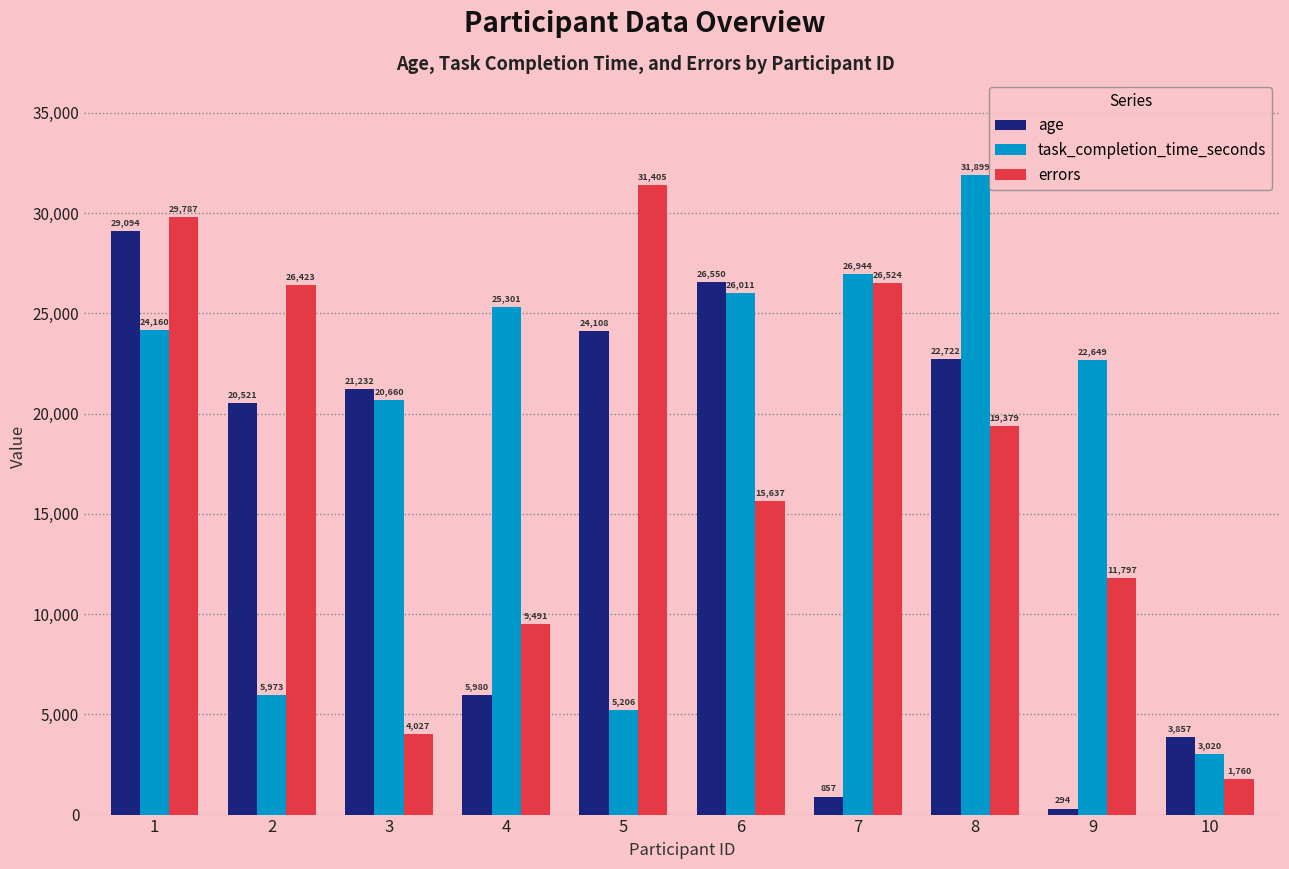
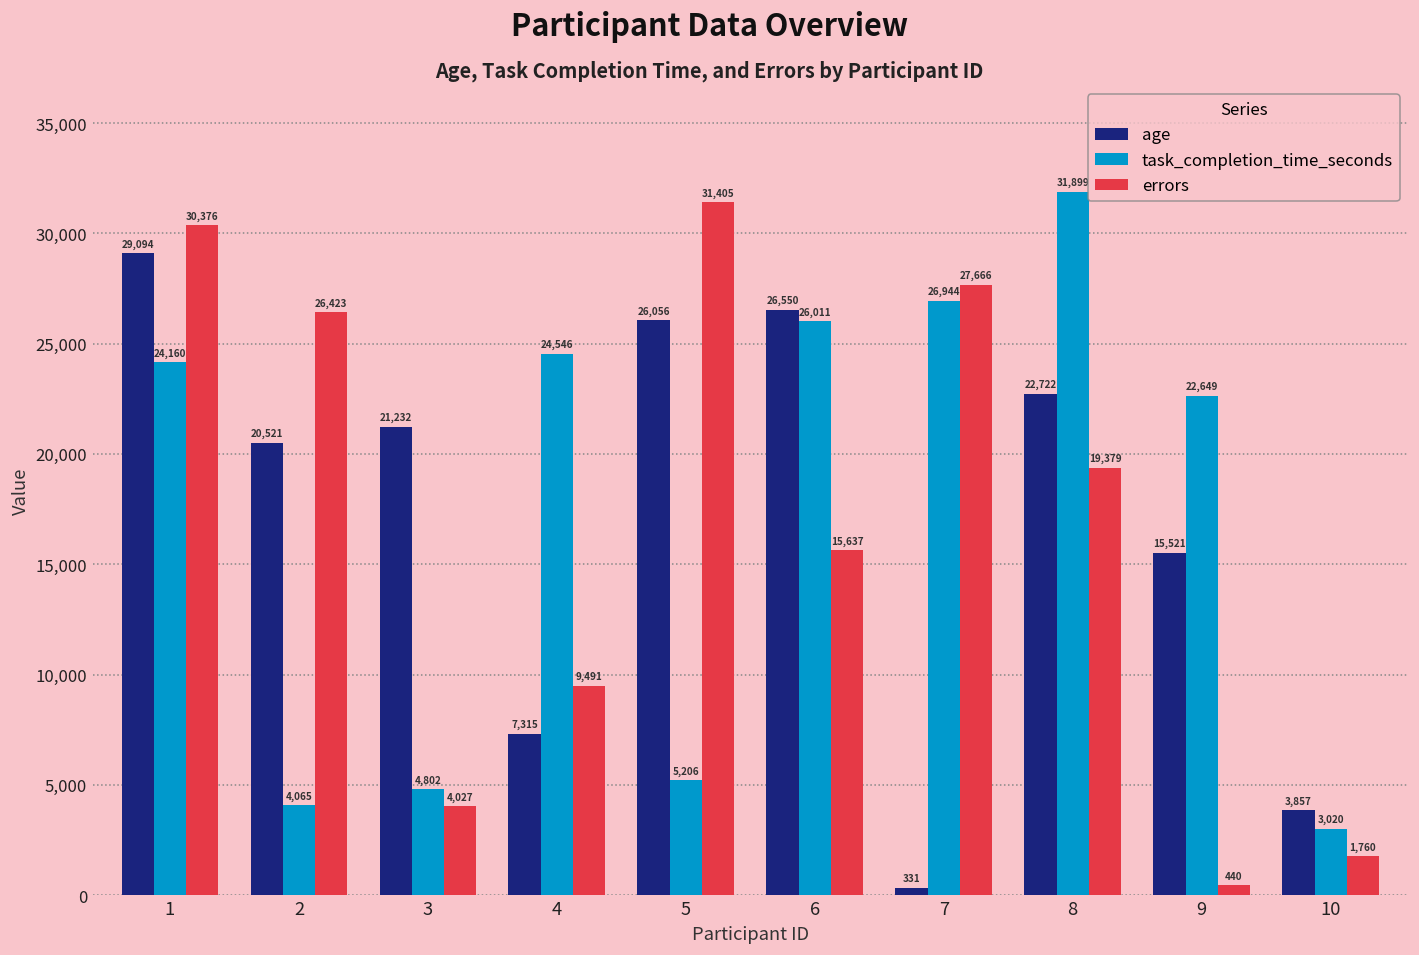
errors, 1: 29,787 -> 30,376
task_completion_time_seconds, 2: 5,973 -> 4,065
task_completion_time_seconds, 3: 20,660 -> 4,802
age, 4: 5,980 -> 7,315
task_completion_time_seconds, 4: 25,301 -> 24,546
age, 5: 24,108 -> 26,056
age, 7: 857 -> 331
errors, 7: 26,524 -> 27,666
age, 9: 294 -> 15,521
errors, 9: 11,797 -> 440
